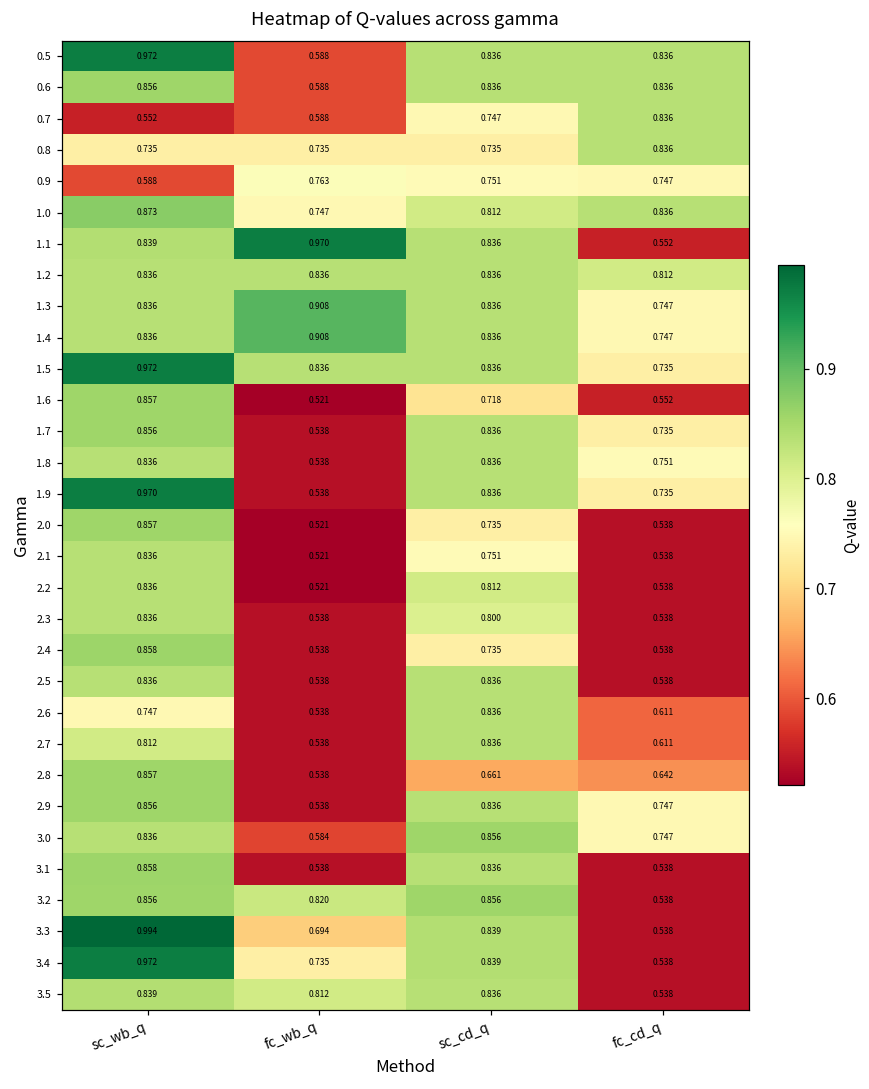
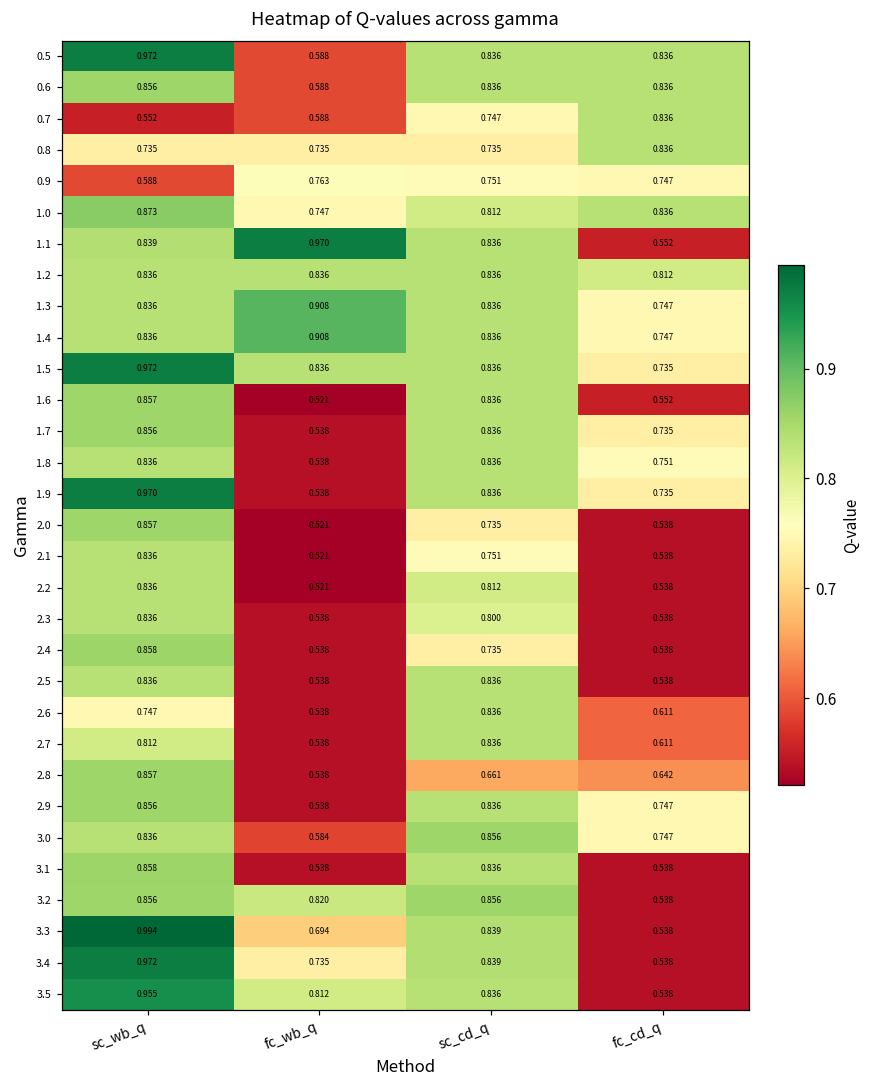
1.6, sc_cd_q: 0.718 -> 0.836
3.5, sc_wb_q: 0.839 -> 0.955
